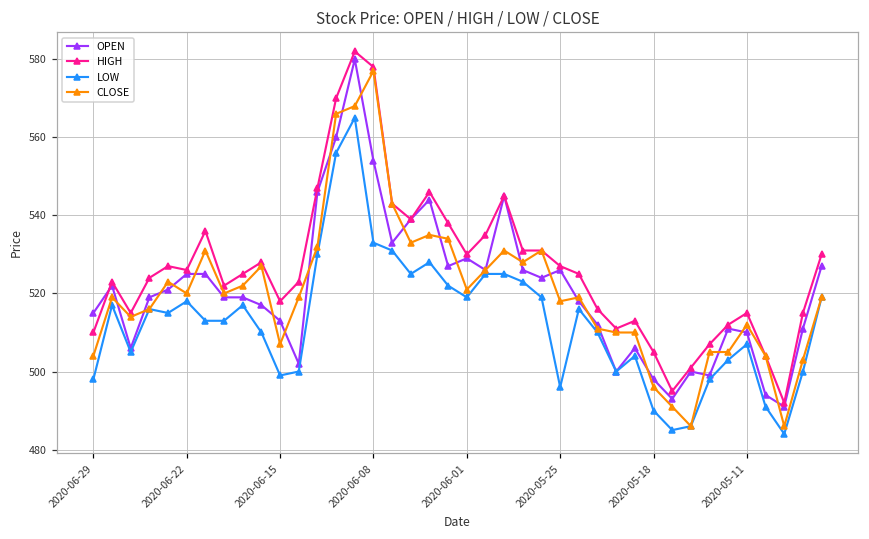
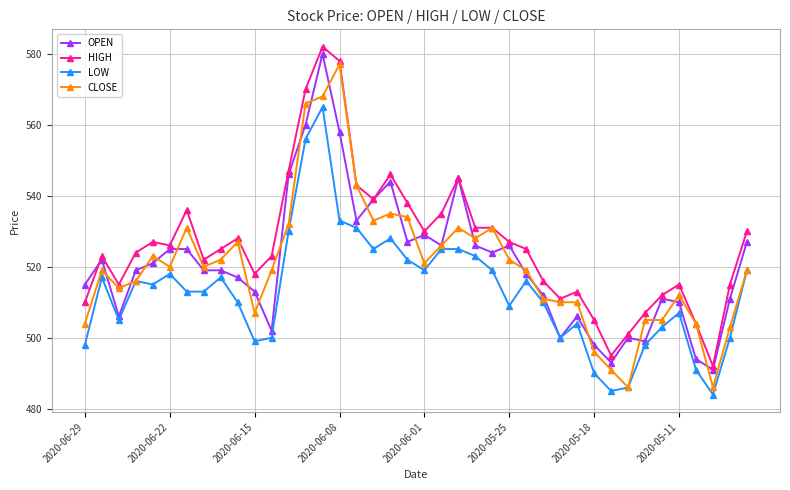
OPEN, 2020-06-08: 554 -> 558
LOW, 2020-05-25: 496 -> 509
CLOSE, 2020-05-25: 518 -> 522
